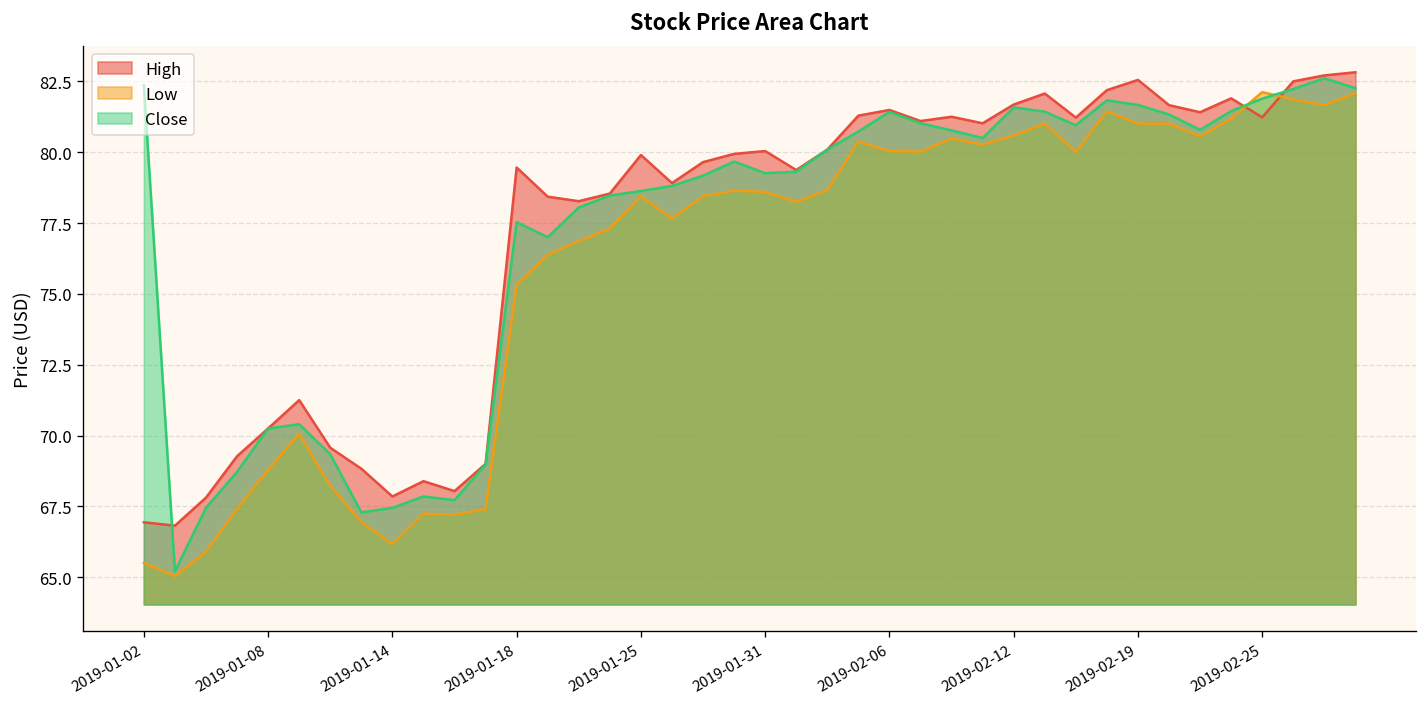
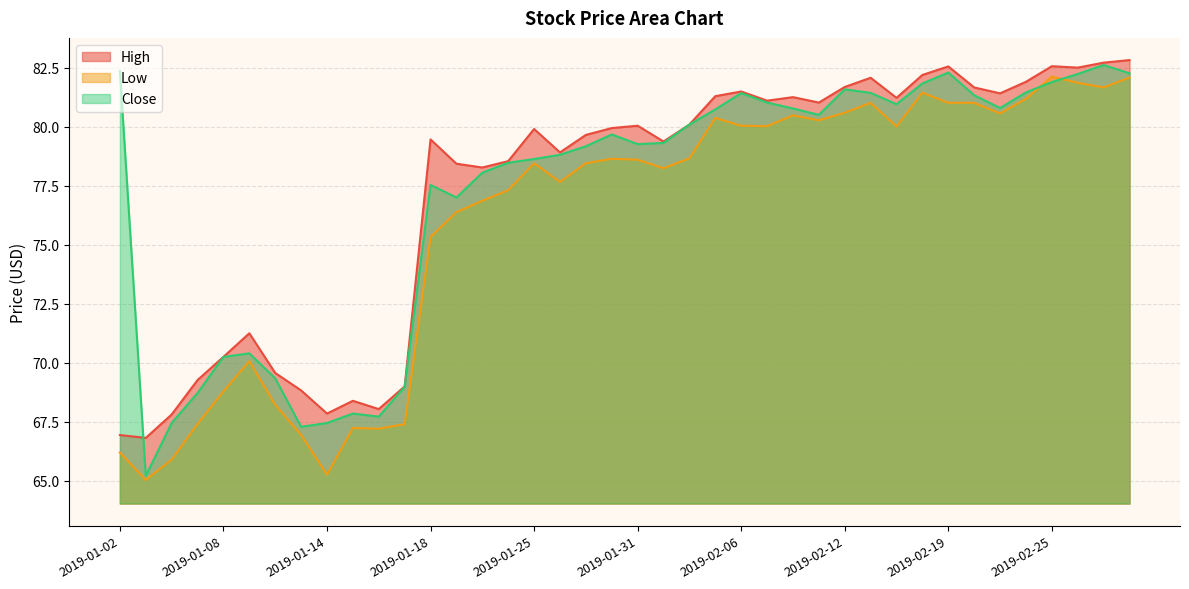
Low, 2019-01-02: 65.5 -> 66.2
Low, 2019-01-14: 66.2 -> 65.3
Close, 2019-02-19: 81.7 -> 82.3
High, 2019-02-25: 81.2 -> 82.6
